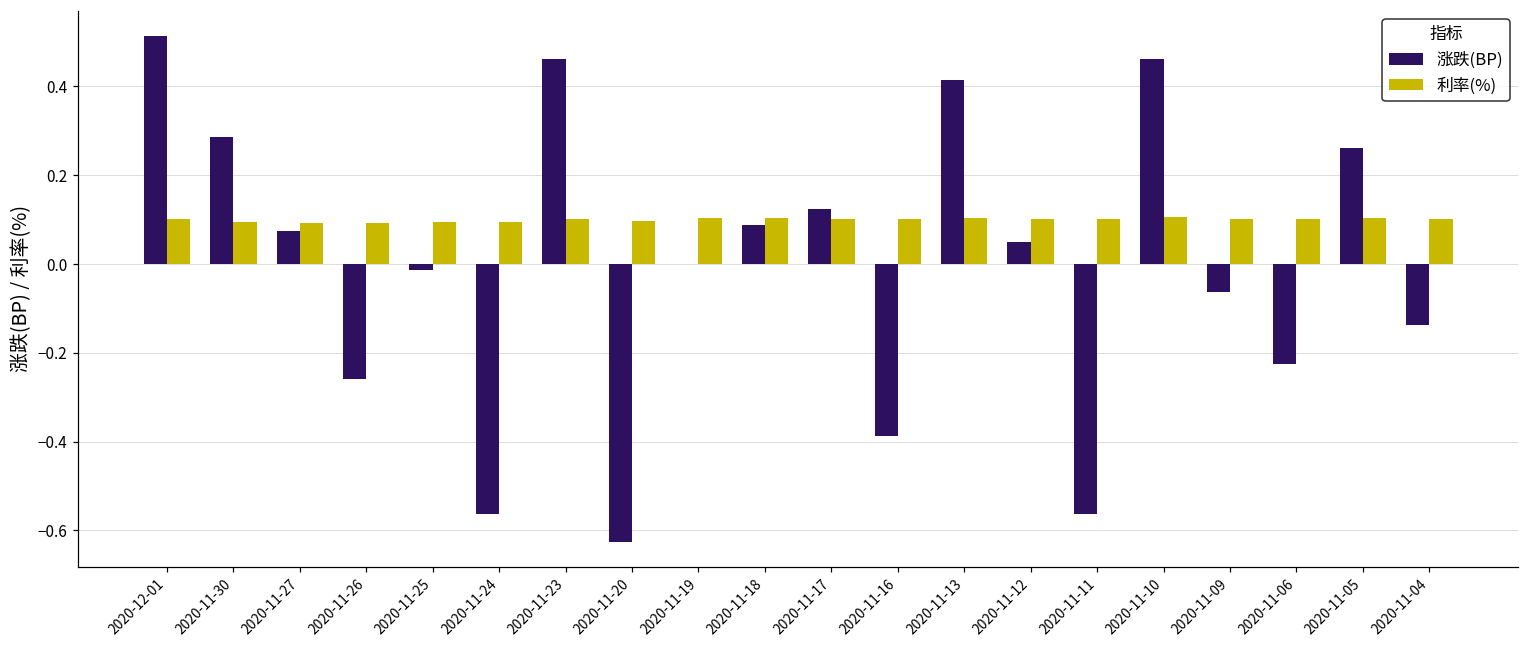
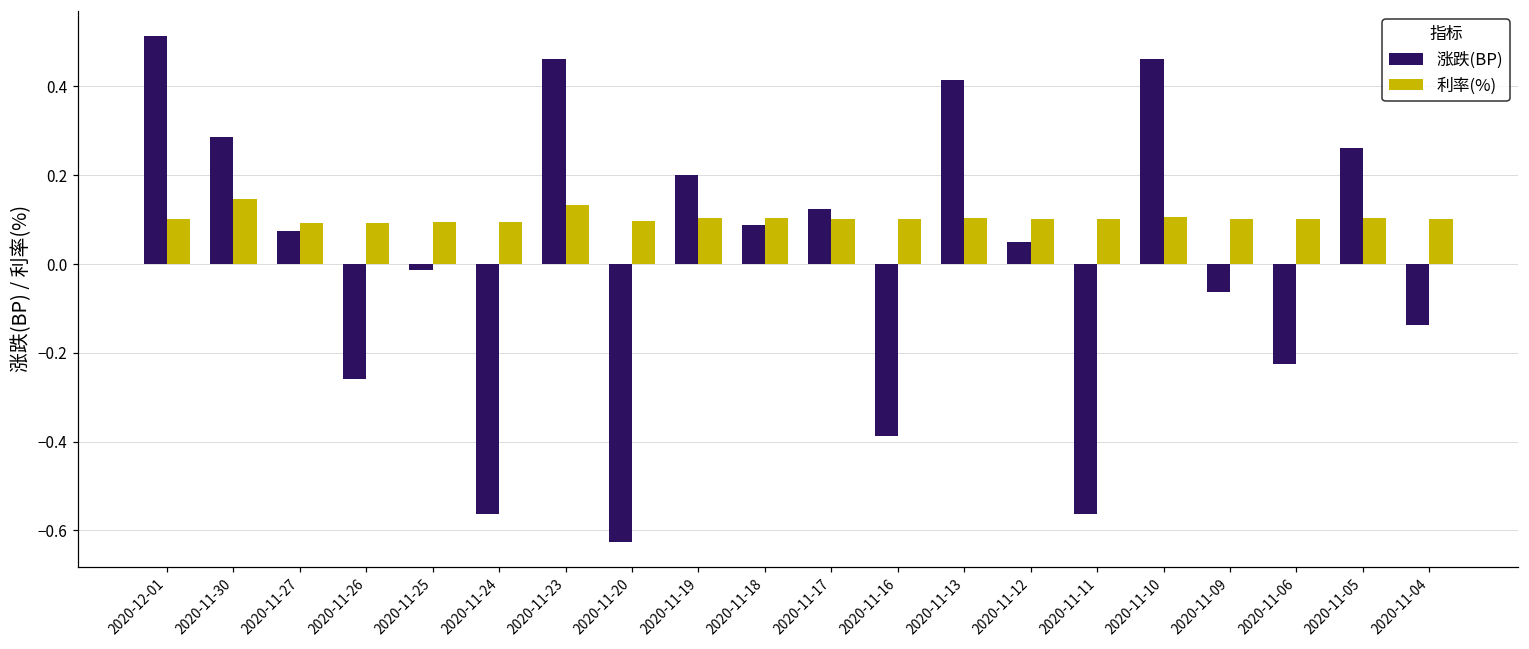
利率(%), 2020-11-30: 0.10 -> 0.15
利率(%), 2020-11-23: 0.10 -> 0.13
涨跌(BP), 2020-11-19: 0.0 -> 0.2
